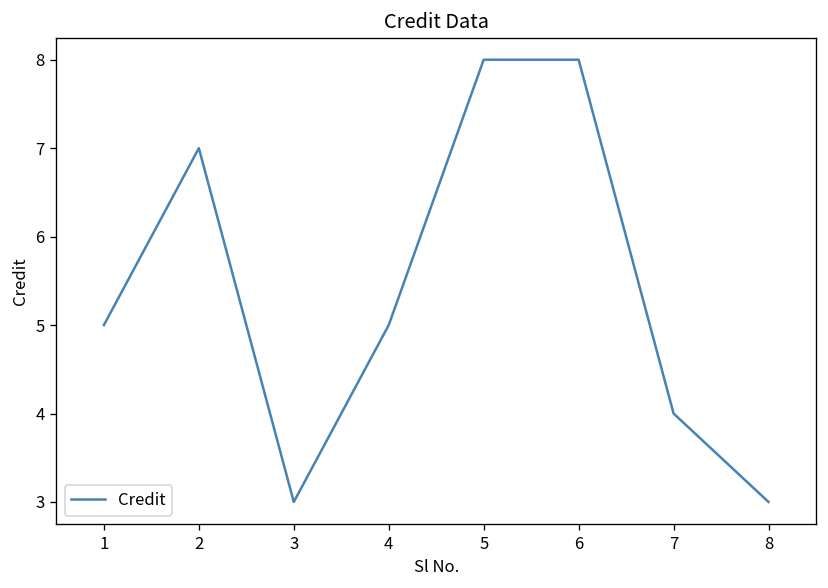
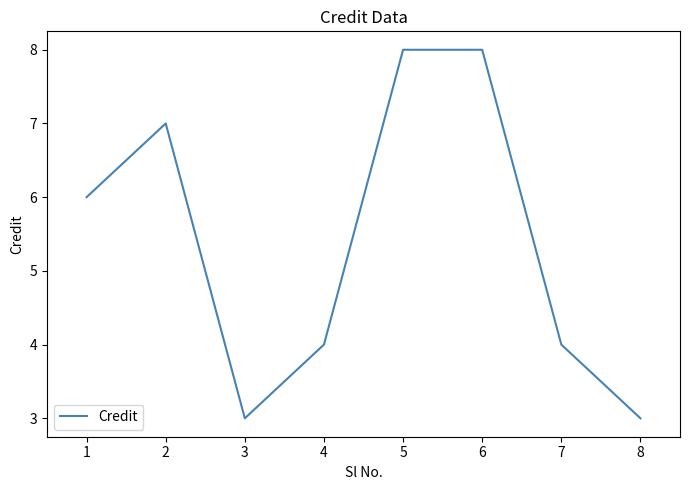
1: 5 -> 6
4: 5 -> 4
